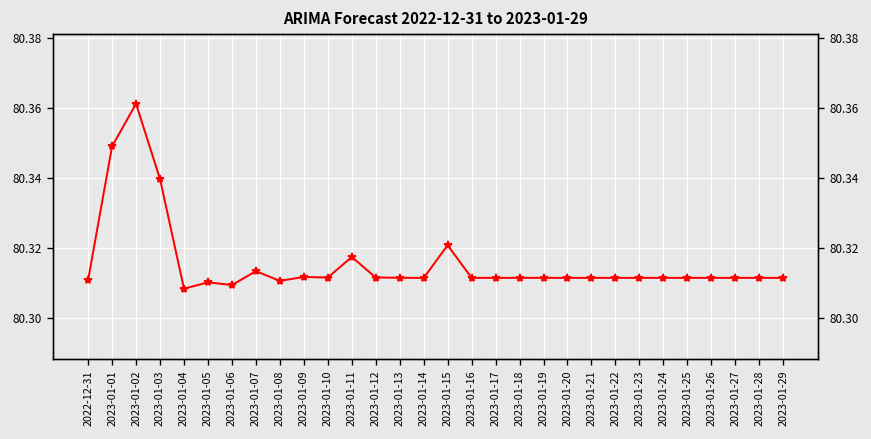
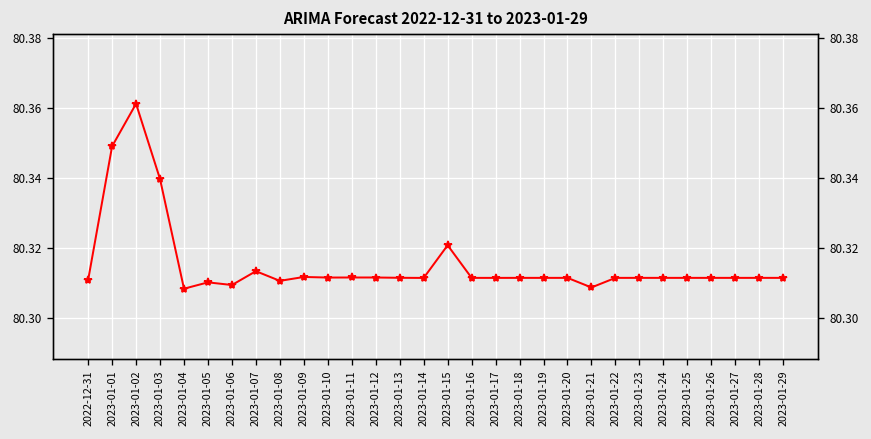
2023-01-11: 80.317 -> 80.312
2023-01-21: 80.311 -> 80.309
